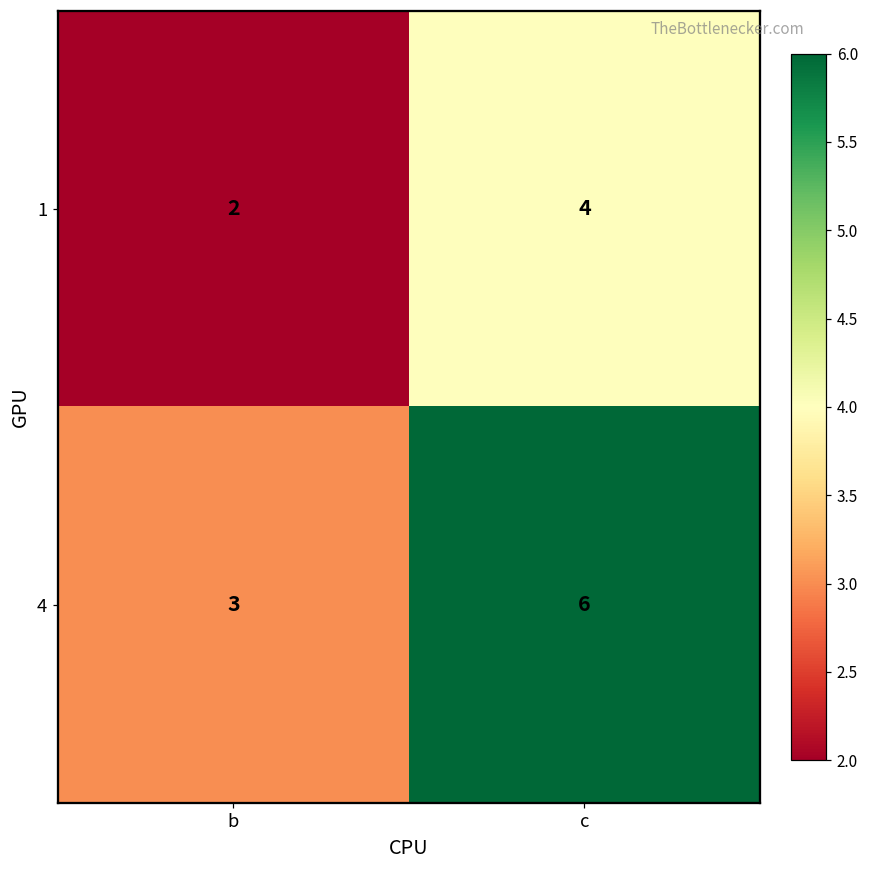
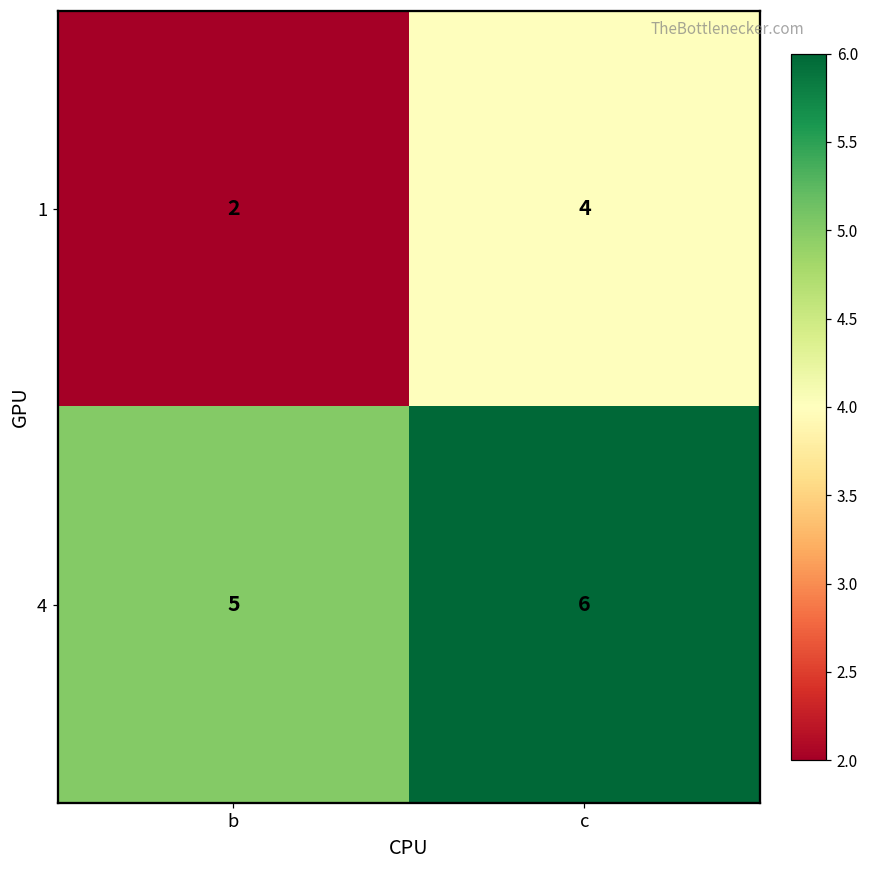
4, b: 3 -> 5
